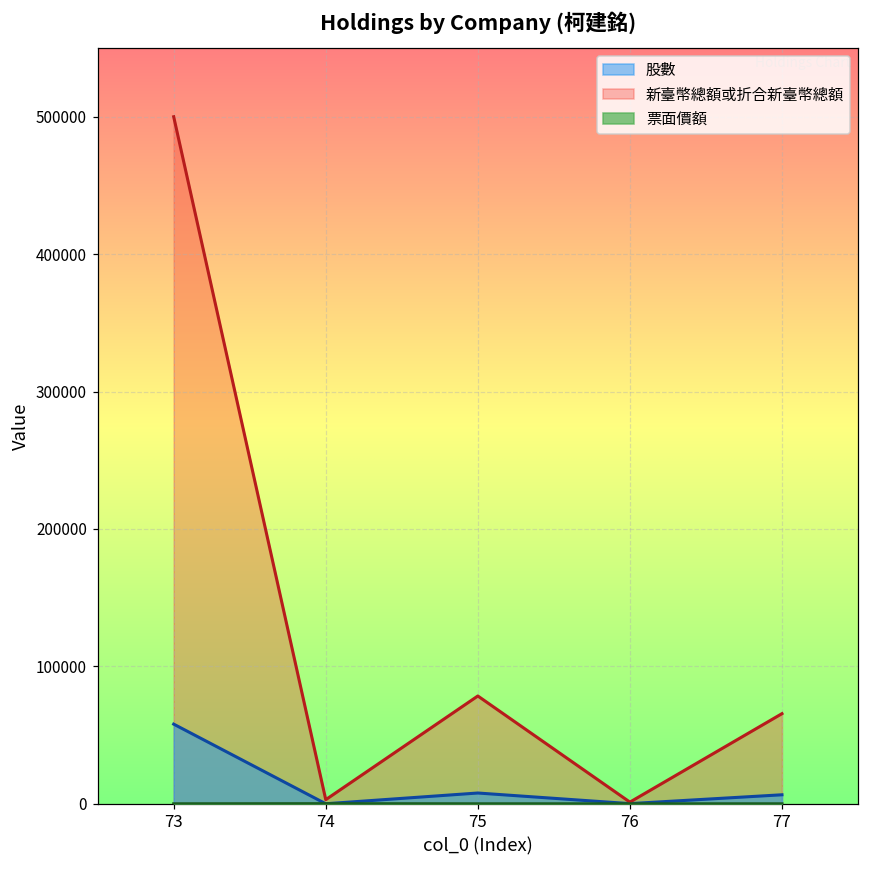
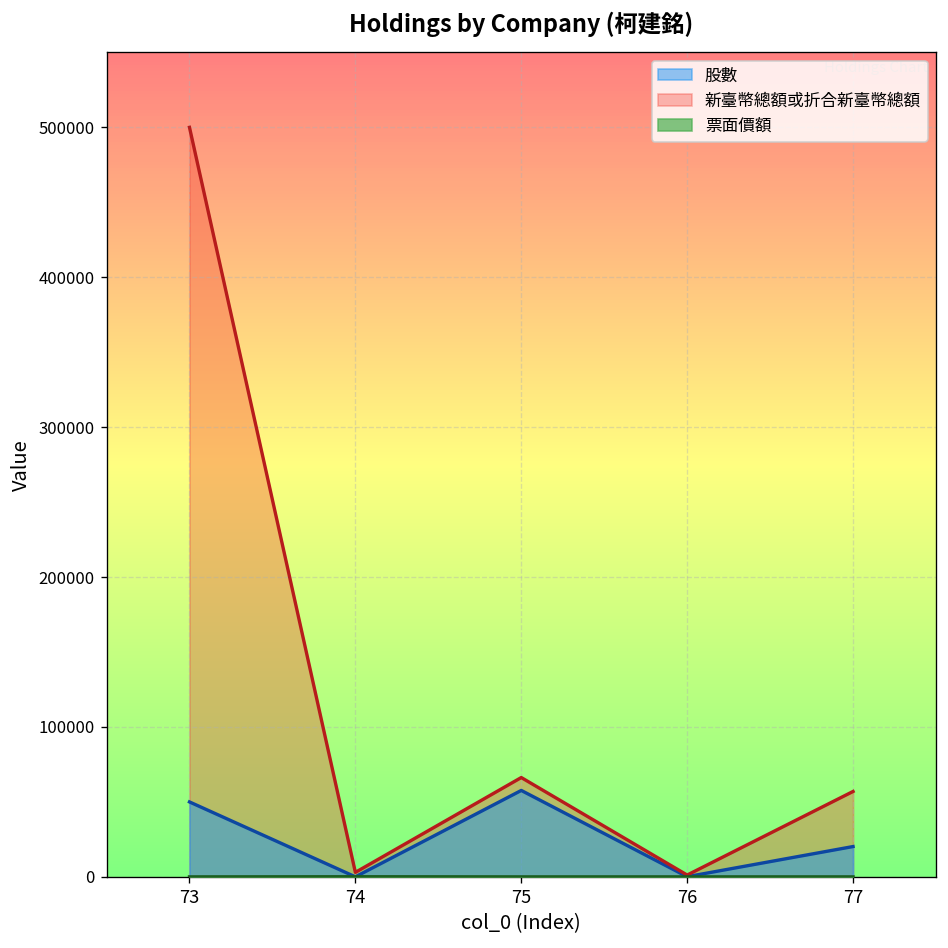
股數, 73: 58000 -> 50000
股數, 75: 8000 -> 58000
新臺幣總額或折合新臺幣總額, 75: 78000 -> 66000
股數, 77: 7000 -> 20000
新臺幣總額或折合新臺幣總額, 77: 66000 -> 57000
